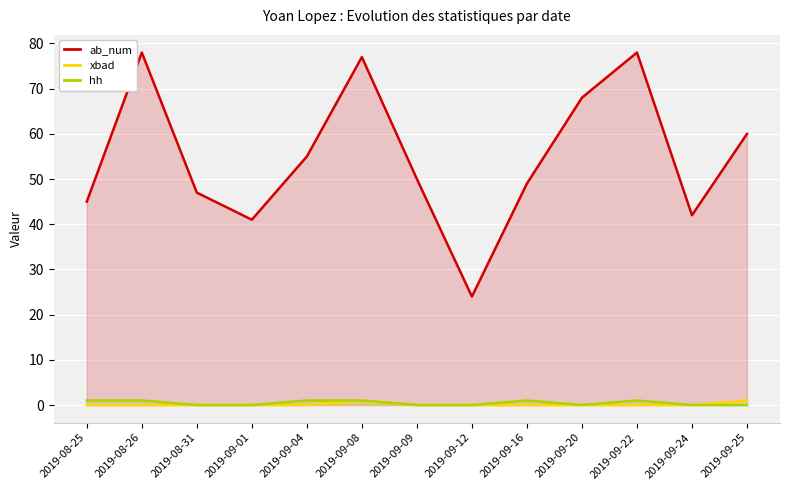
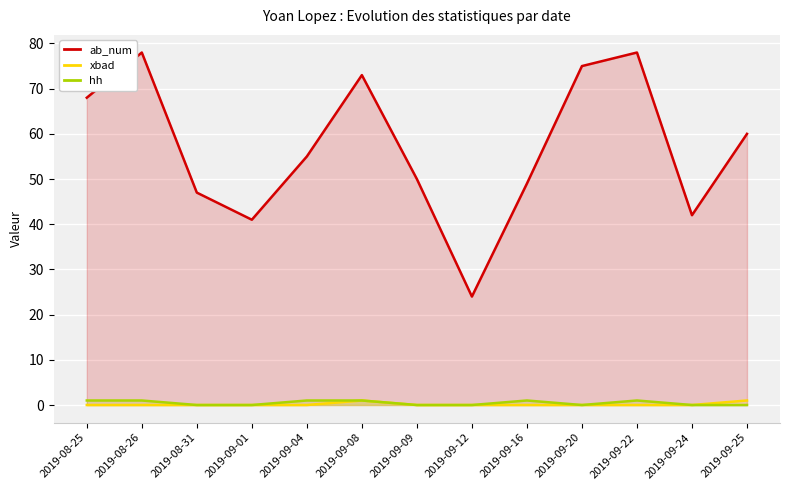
ab_num, 2019-08-25: 45 -> 68
ab_num, 2019-09-08: 77 -> 73
ab_num, 2019-09-20: 68 -> 75
